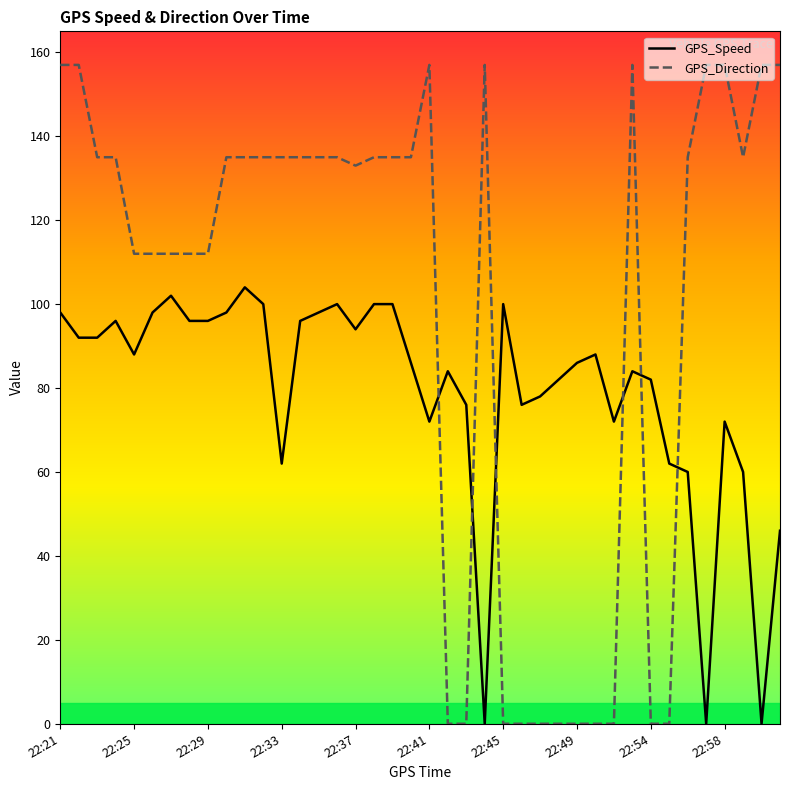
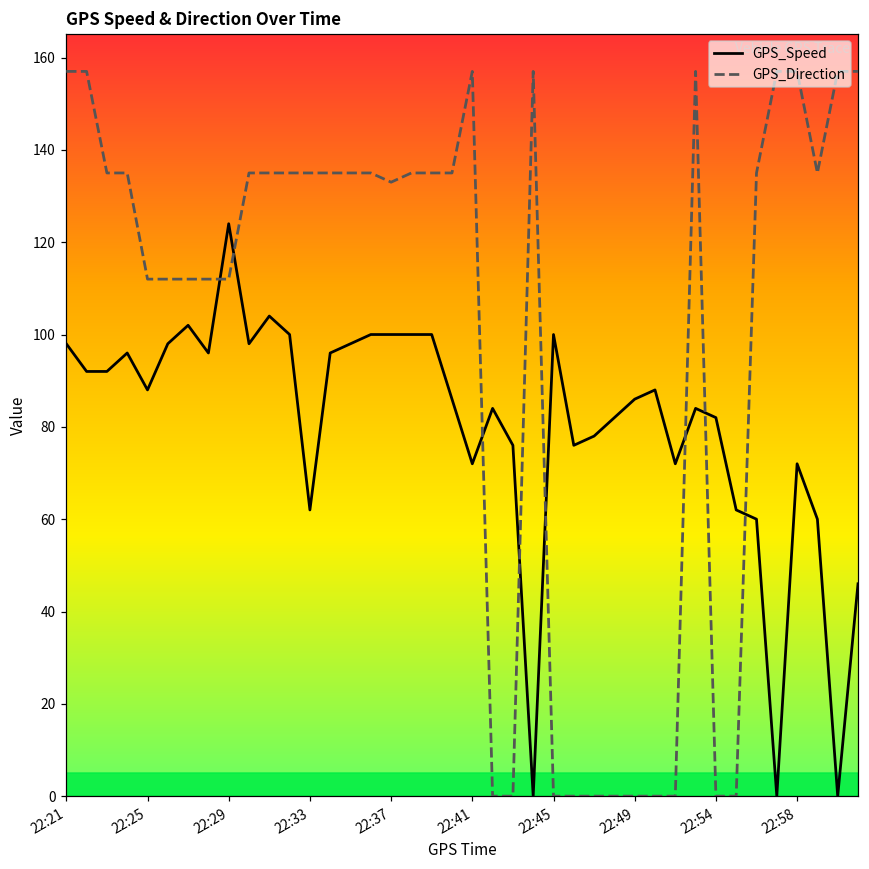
GPS_Speed, 22:29: 96 -> 124
GPS_Speed, 22:37: 94 -> 100
